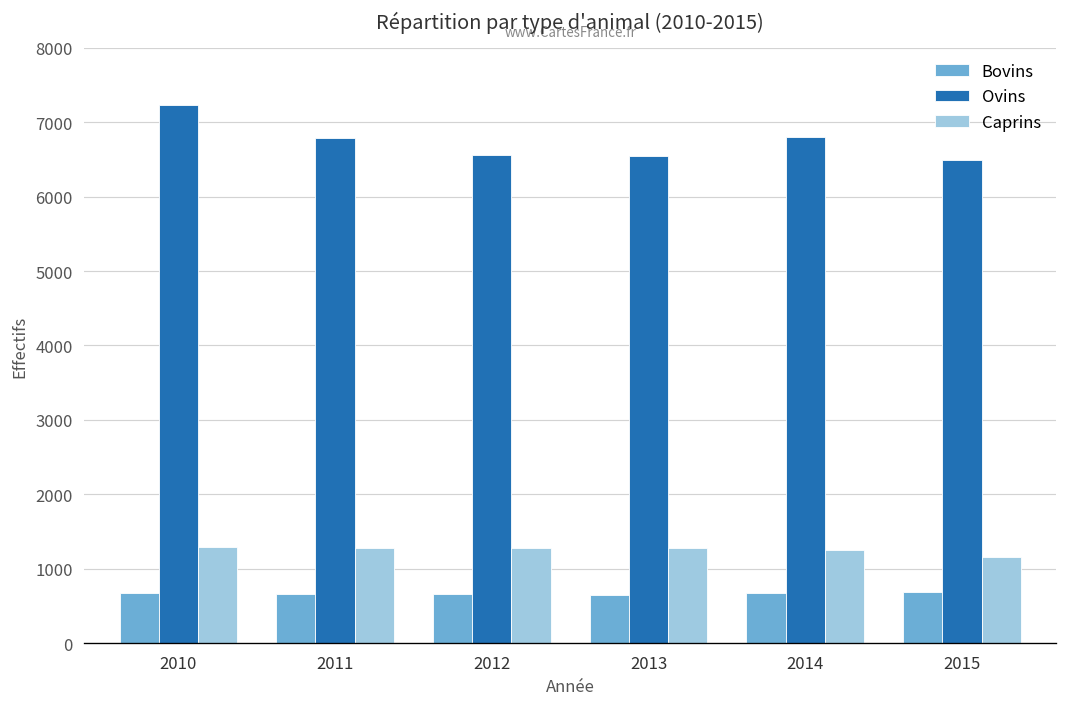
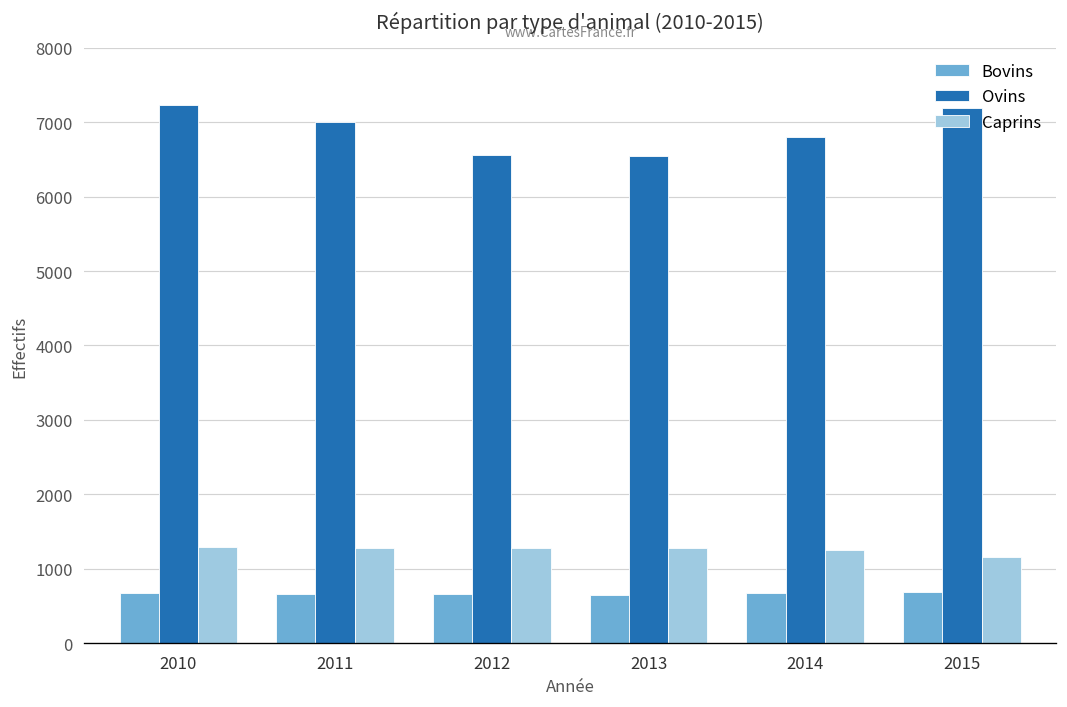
Ovins, 2011: 6800 -> 7000
Ovins, 2015: 6500 -> 7200
